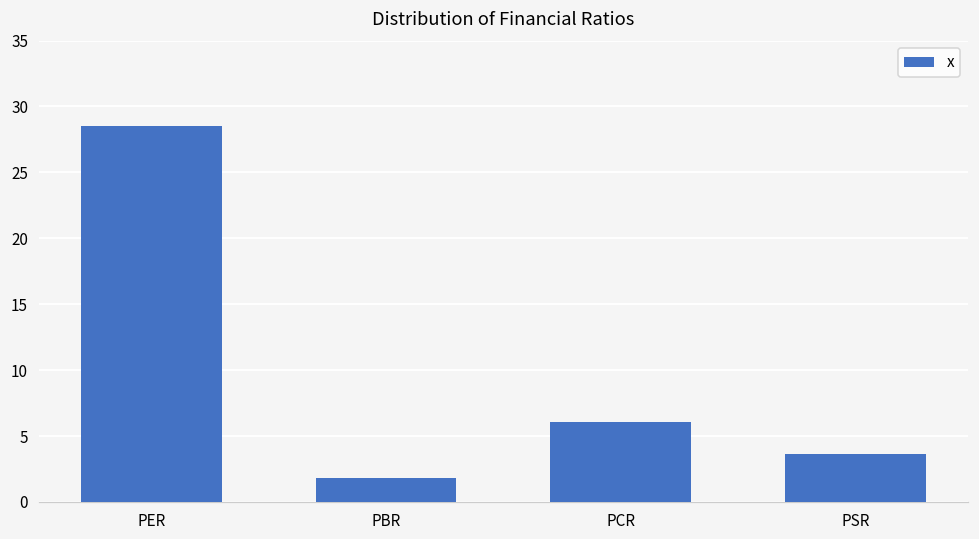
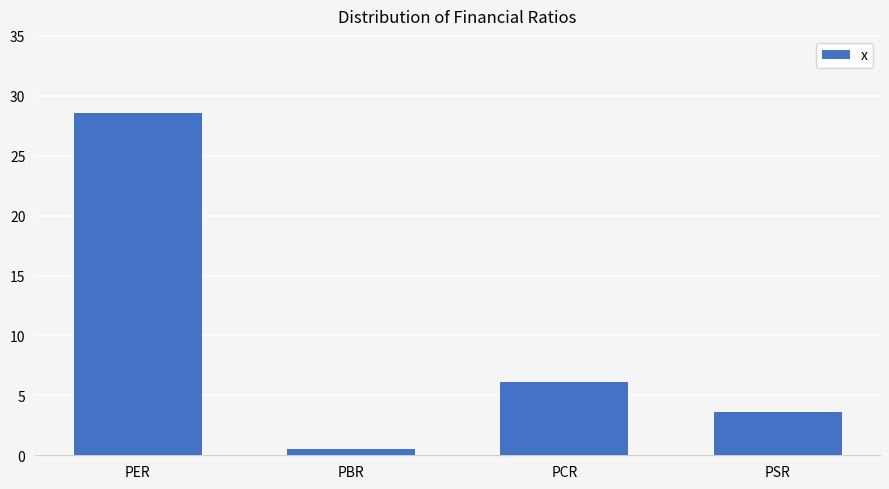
PBR: 1.8 -> 0.6
